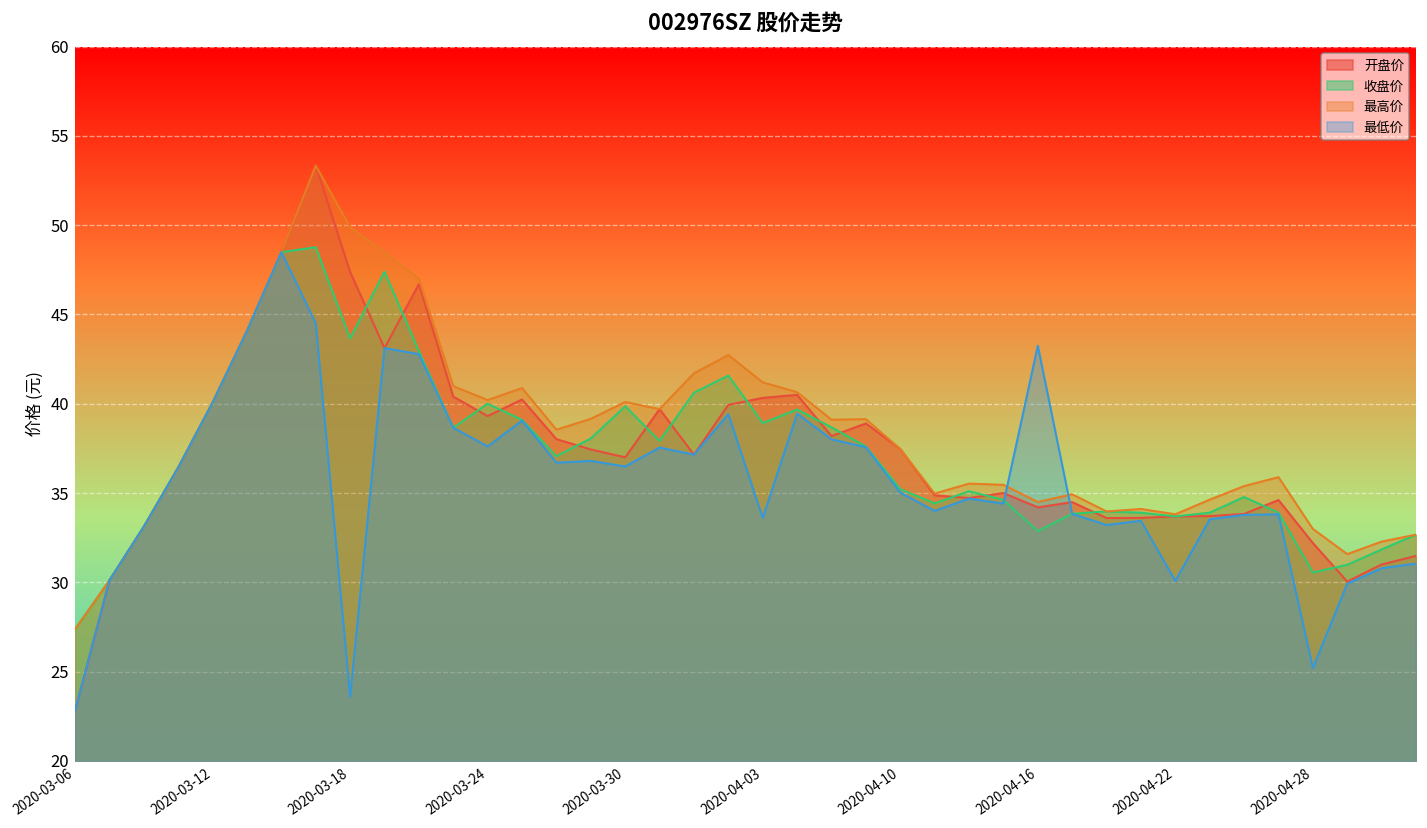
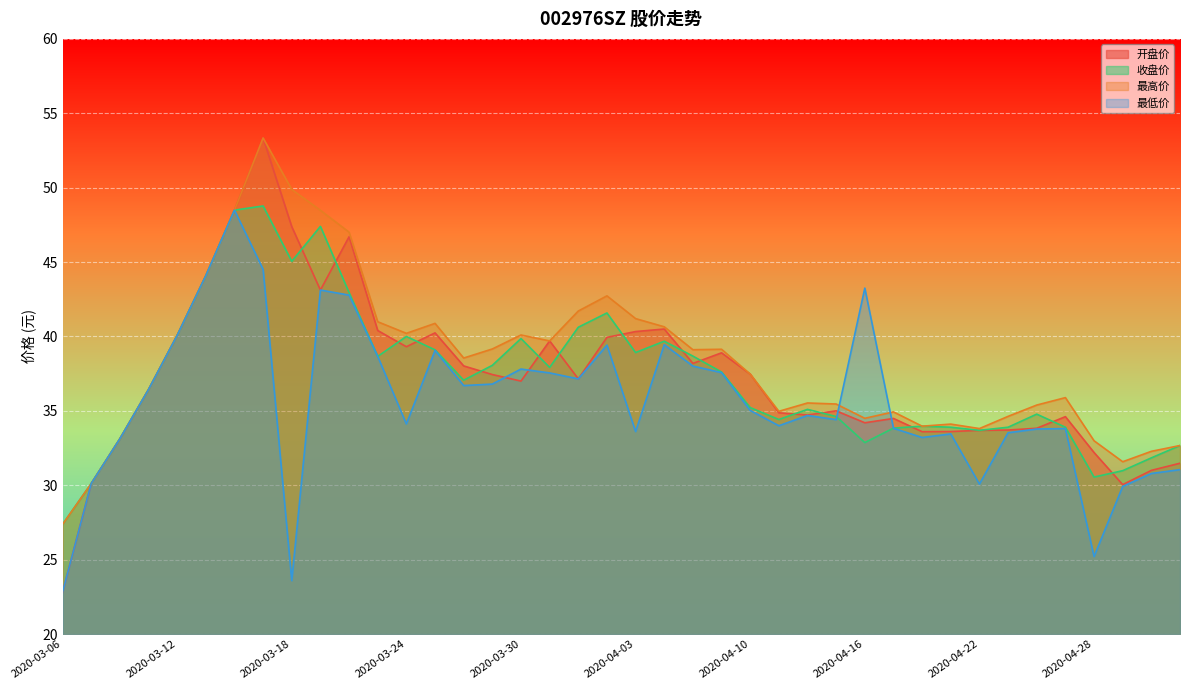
收盘价, 2020-03-18: 43.7 -> 45.1
最低价, 2020-03-24: 37.6 -> 34.1
最低价, 2020-03-30: 36.5 -> 37.8
